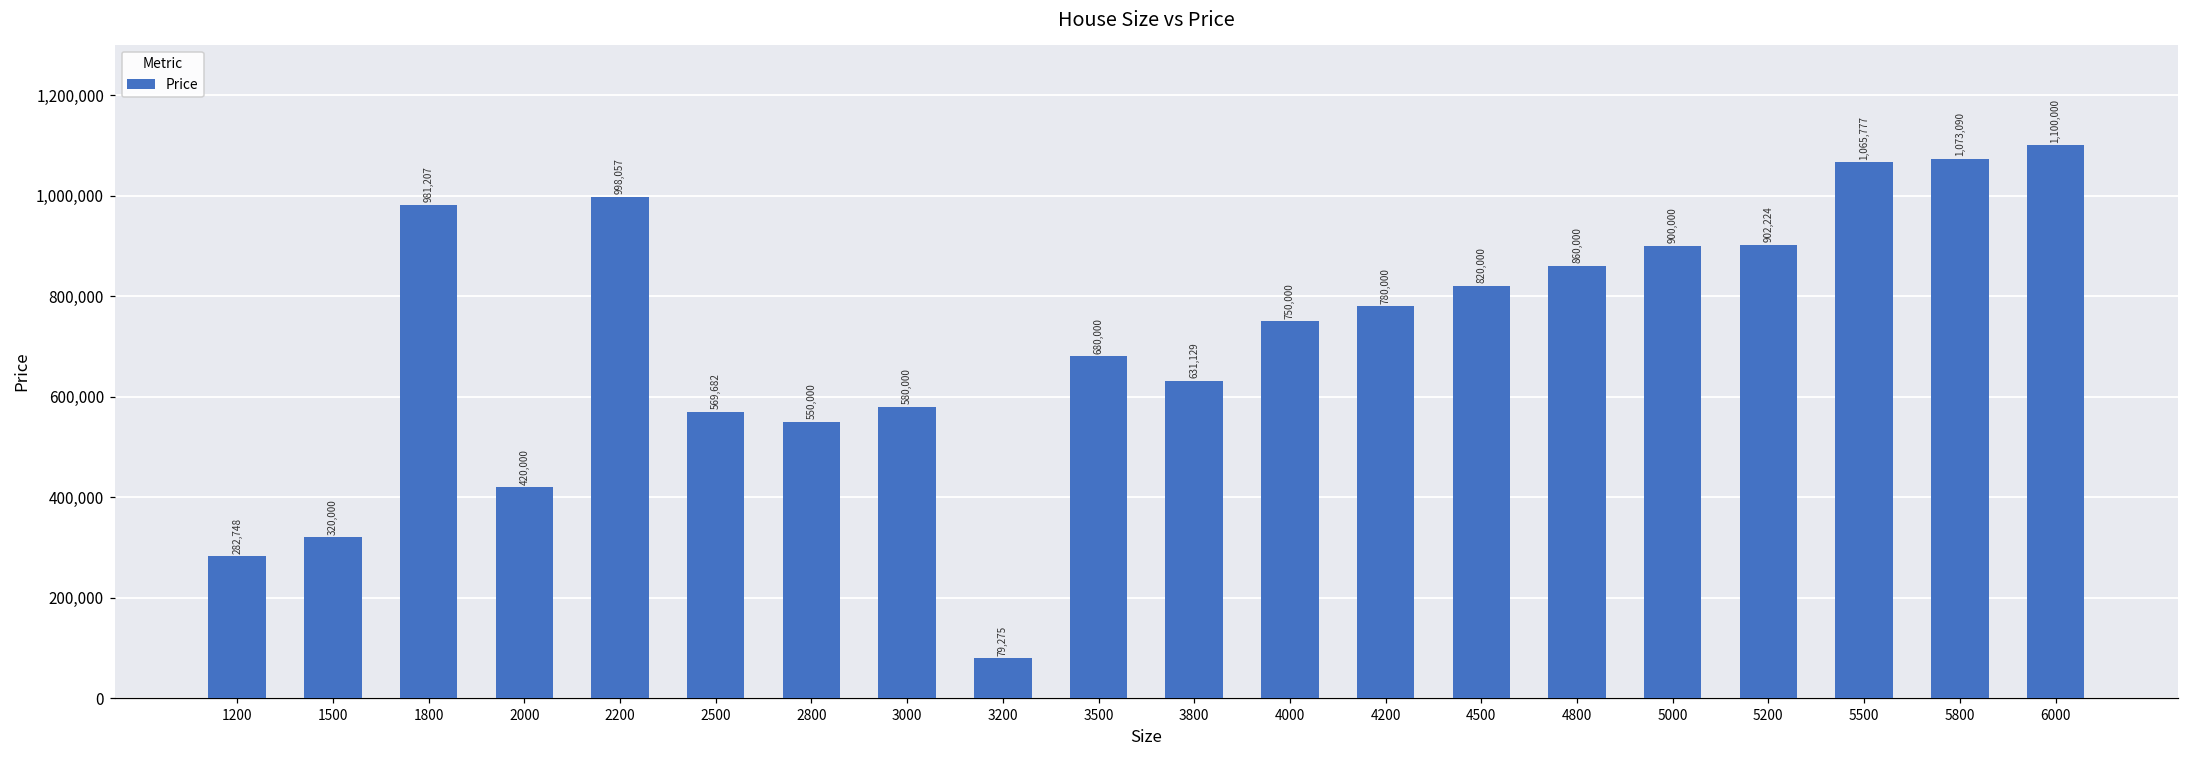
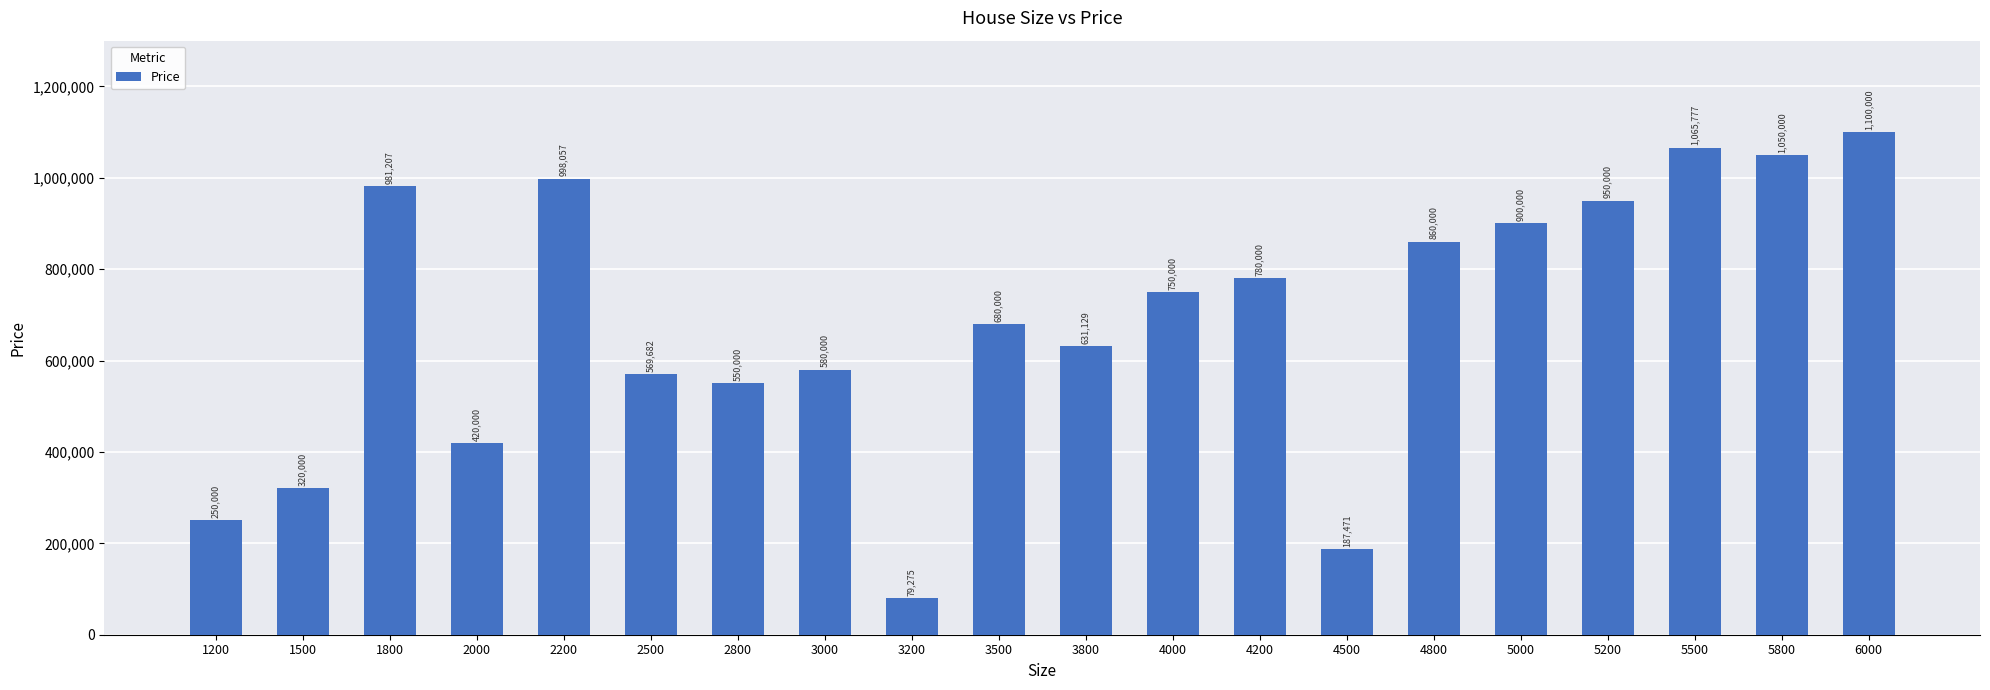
1200: 282,748 -> 250,000
4500: 820,000 -> 187,471
5200: 902,224 -> 950,000
5800: 1,073,090 -> 1,050,000
